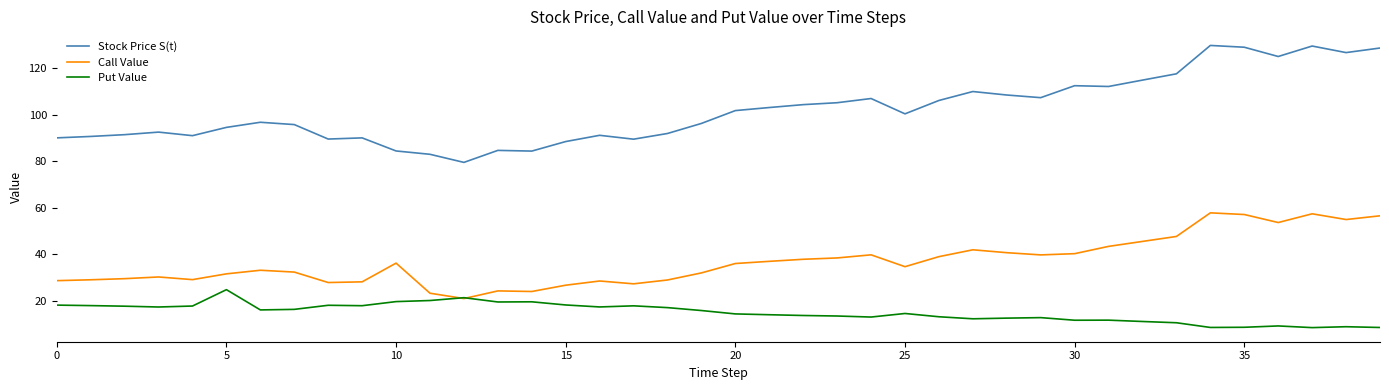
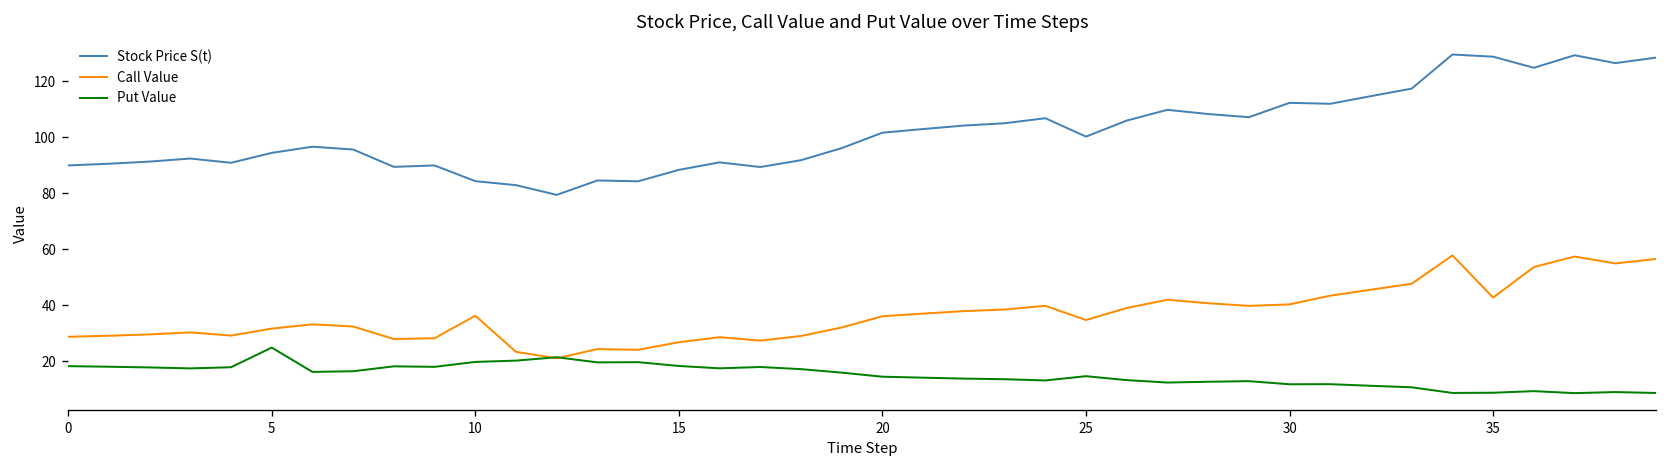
Call Value, 35: 57 -> 43
